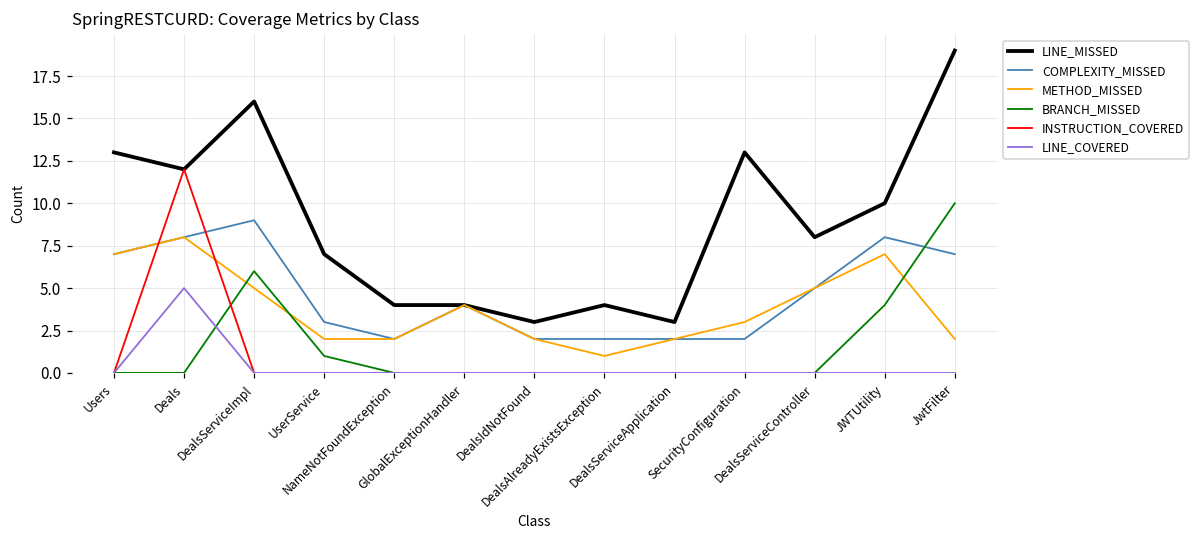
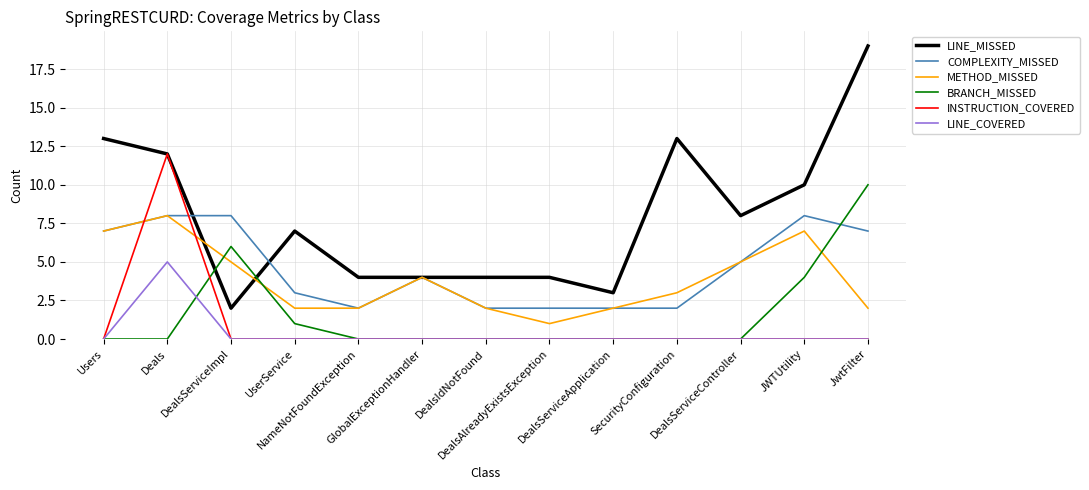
LINE_MISSED, DealsServiceImpl: 16 -> 2
COMPLEXITY_MISSED, DealsServiceImpl: 9 -> 8
LINE_MISSED, DealsIdNotFound: 3 -> 4
